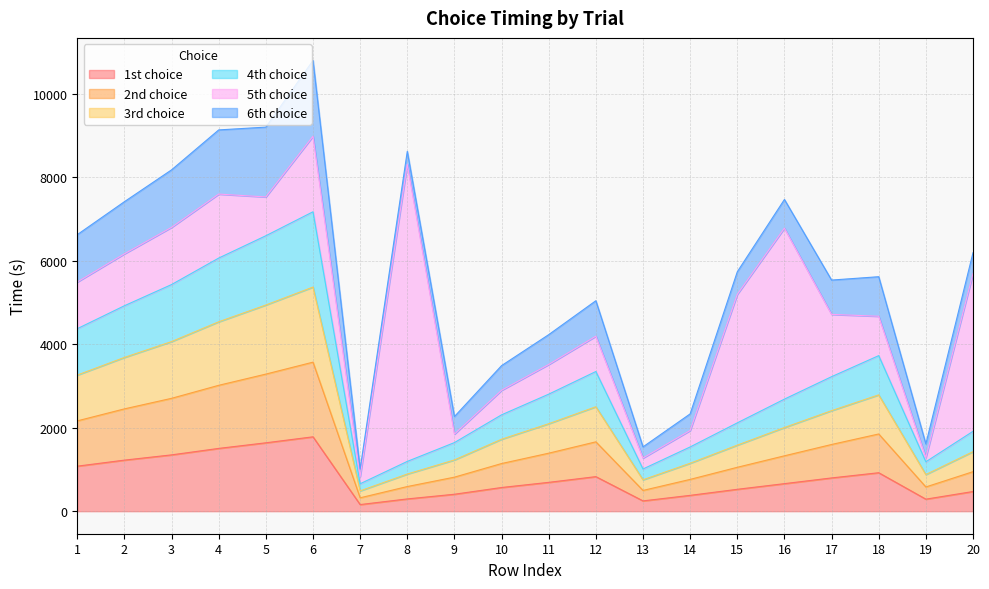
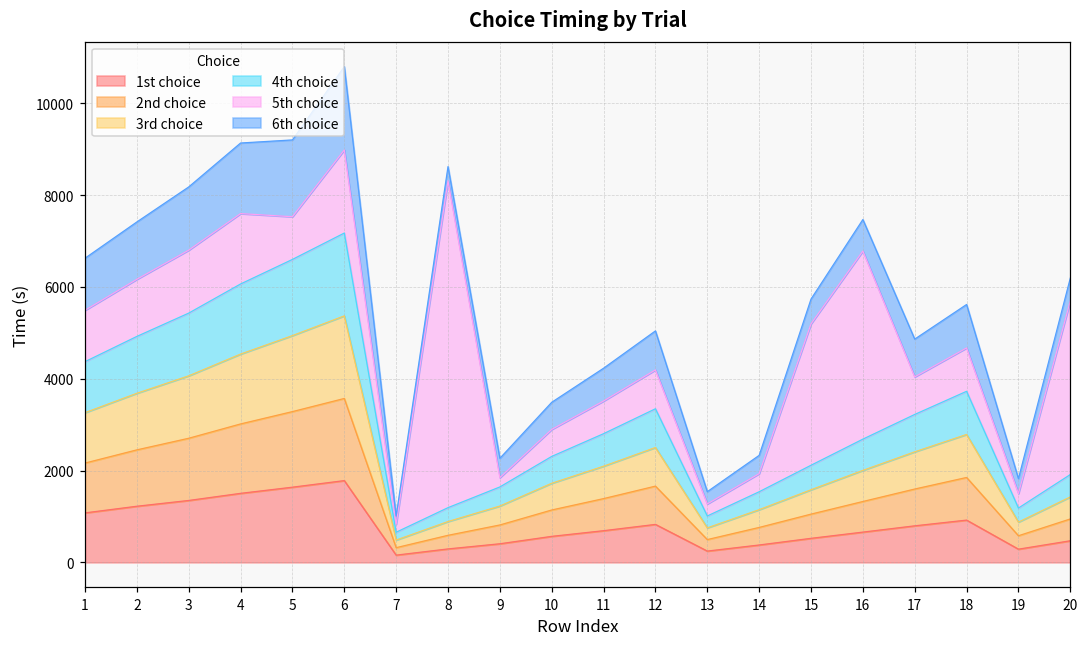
5th choice, 17: 1500 -> 800
5th choice, 19: 100 -> 300
